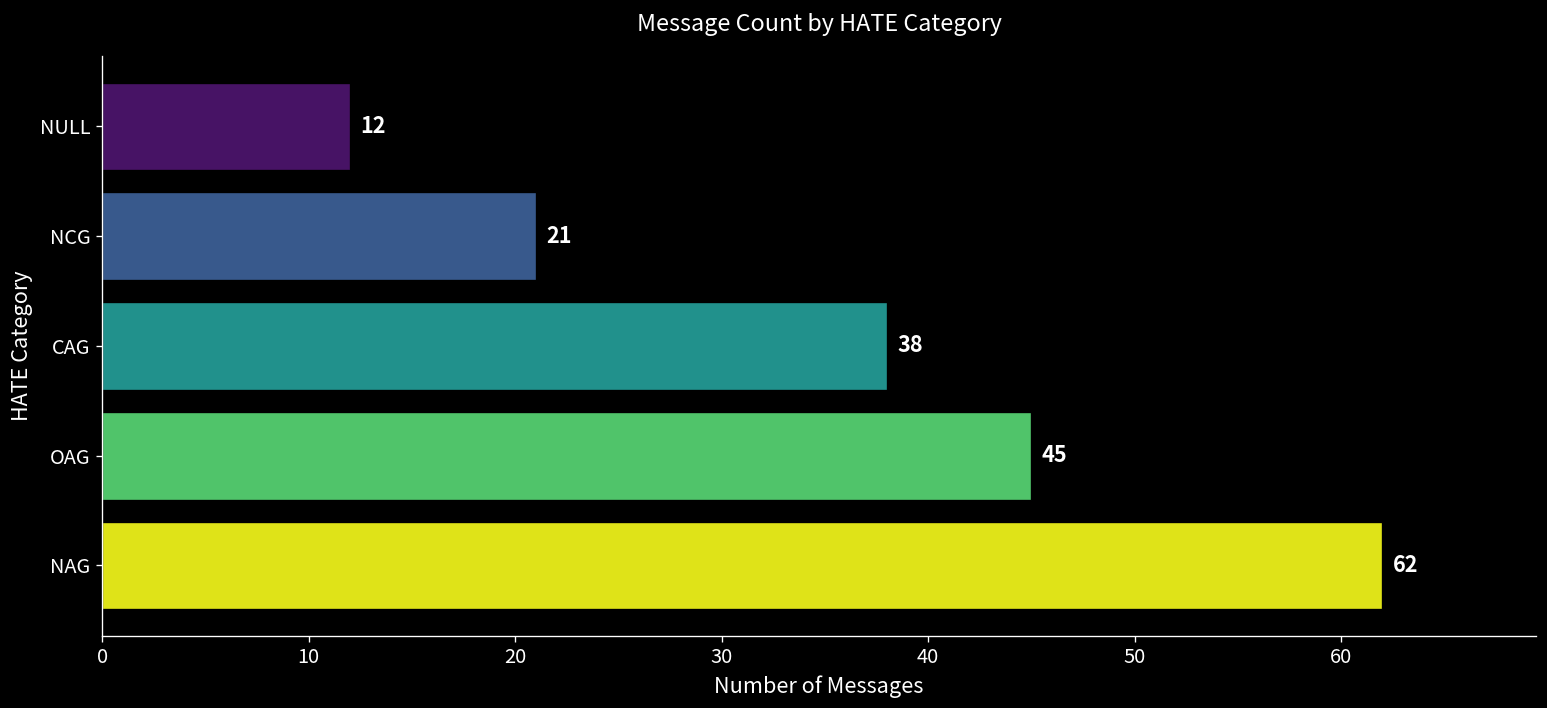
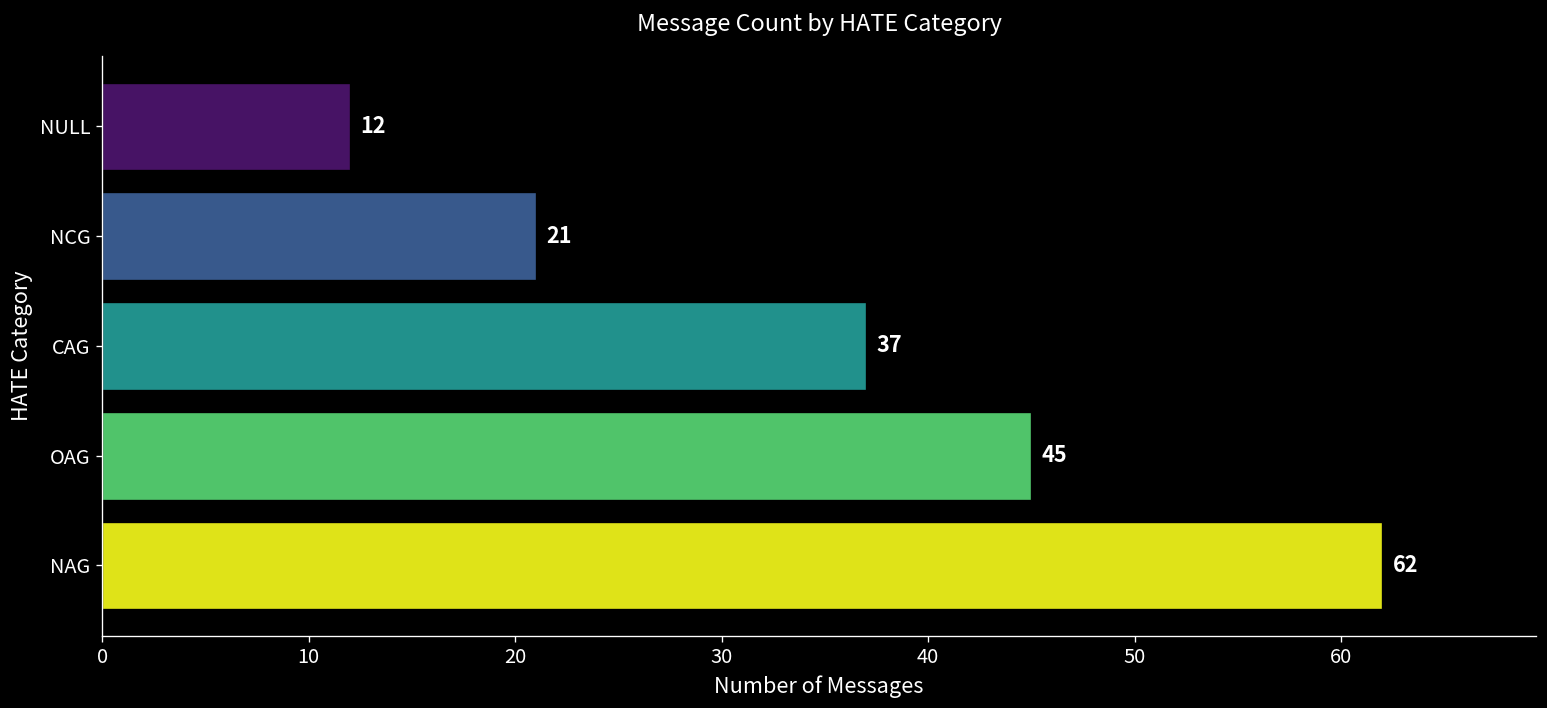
CAG: 38 -> 37
